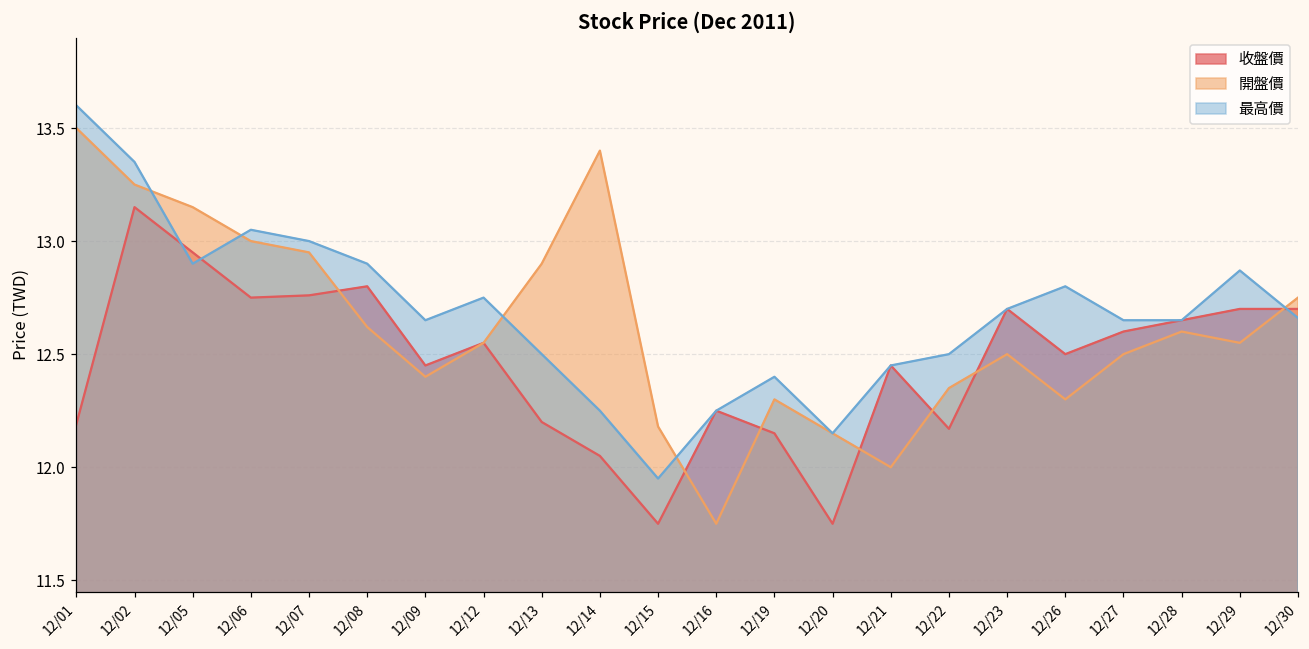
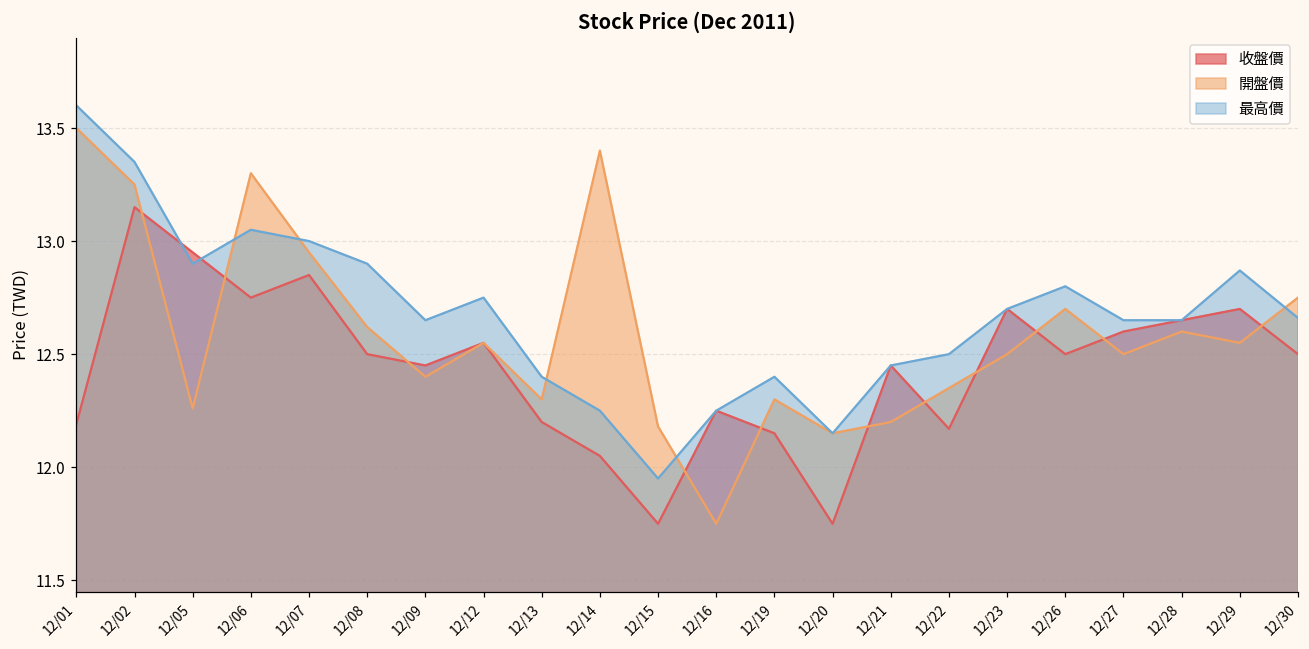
開盤價, 12/05: 13.15 -> 12.26
開盤價, 12/06: 13.0 -> 13.3
收盤價, 12/07: 12.76 -> 12.85
收盤價, 12/08: 12.8 -> 12.5
開盤價, 12/13: 12.9 -> 12.3
最高價, 12/13: 12.5 -> 12.4
開盤價, 12/21: 12.0 -> 12.2
開盤價, 12/26: 12.3 -> 12.7
收盤價, 12/30: 12.7 -> 12.5
